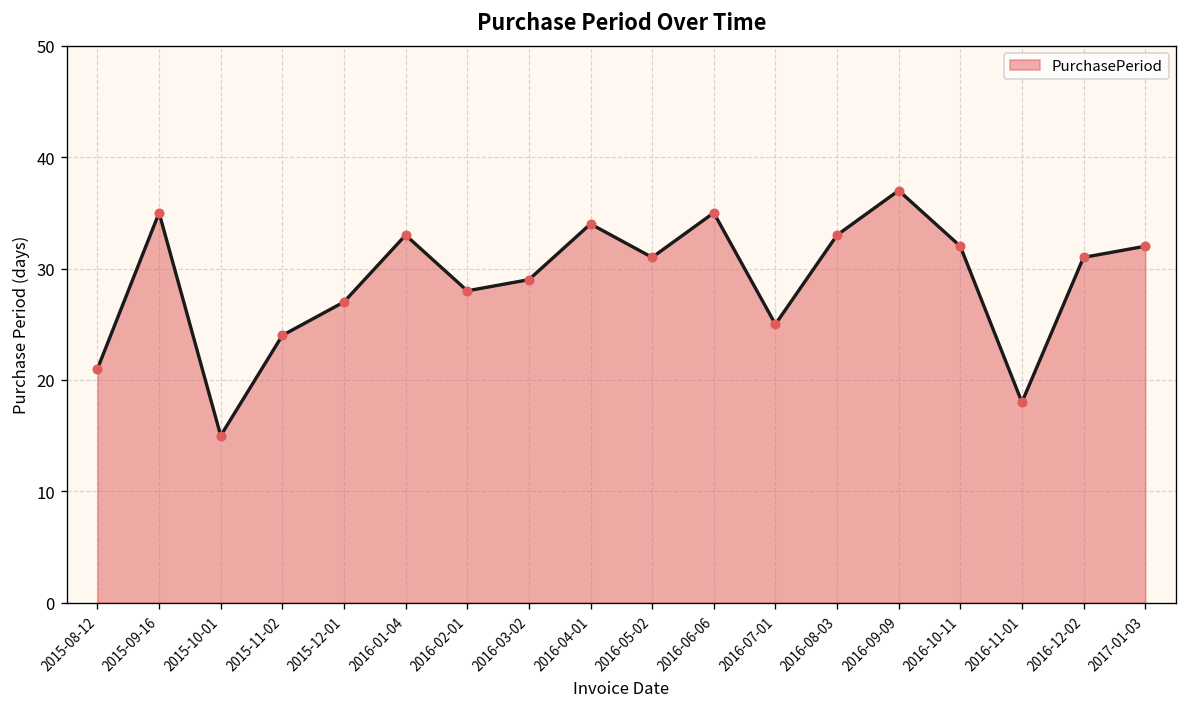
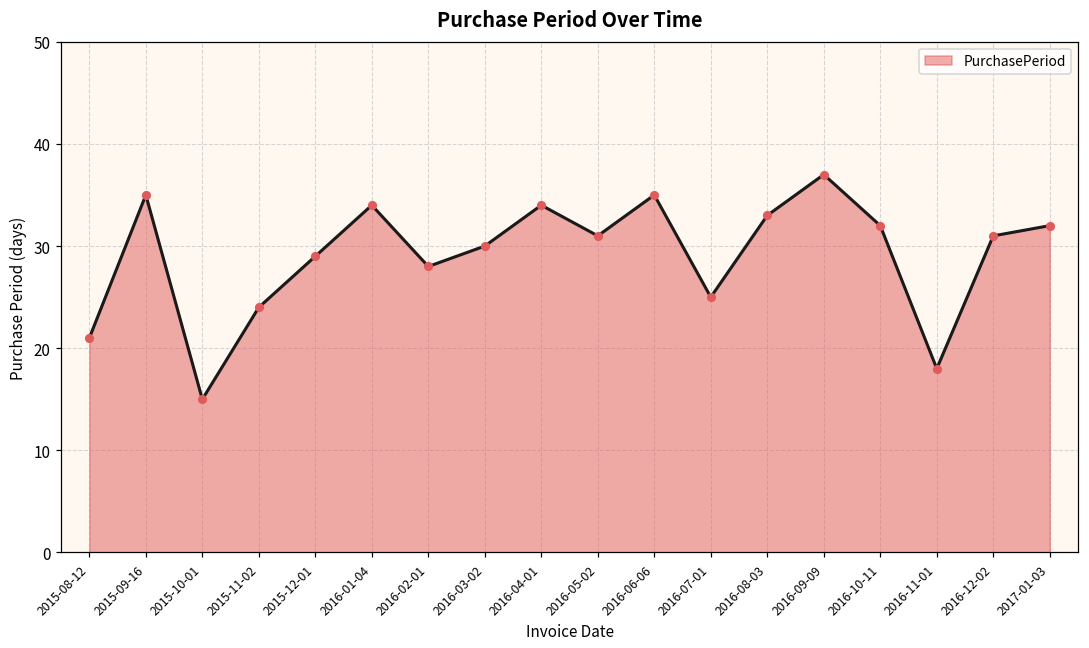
2015-12-01: 27 -> 29
2016-01-04: 33 -> 34
2016-03-02: 29 -> 30
